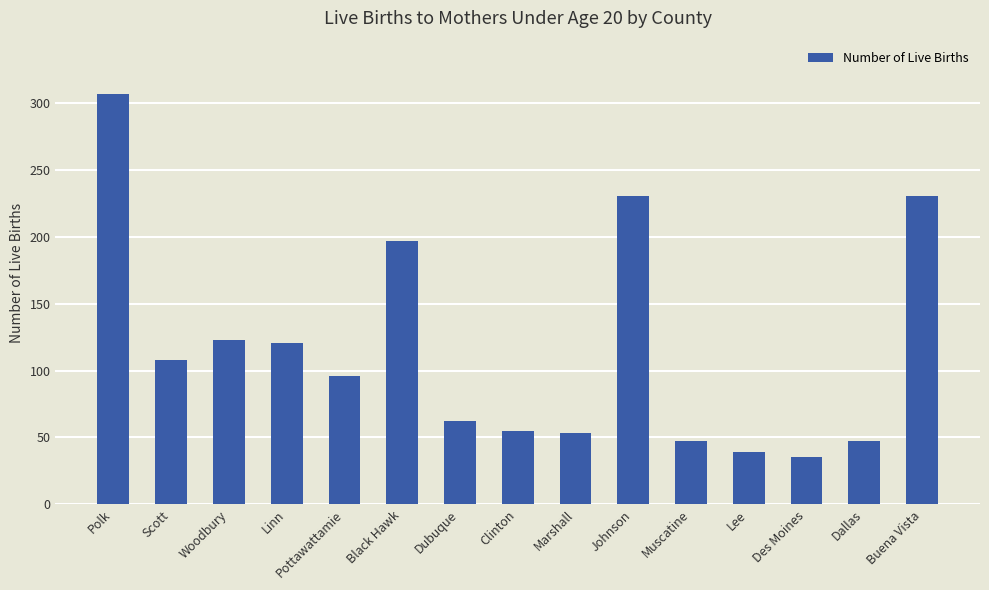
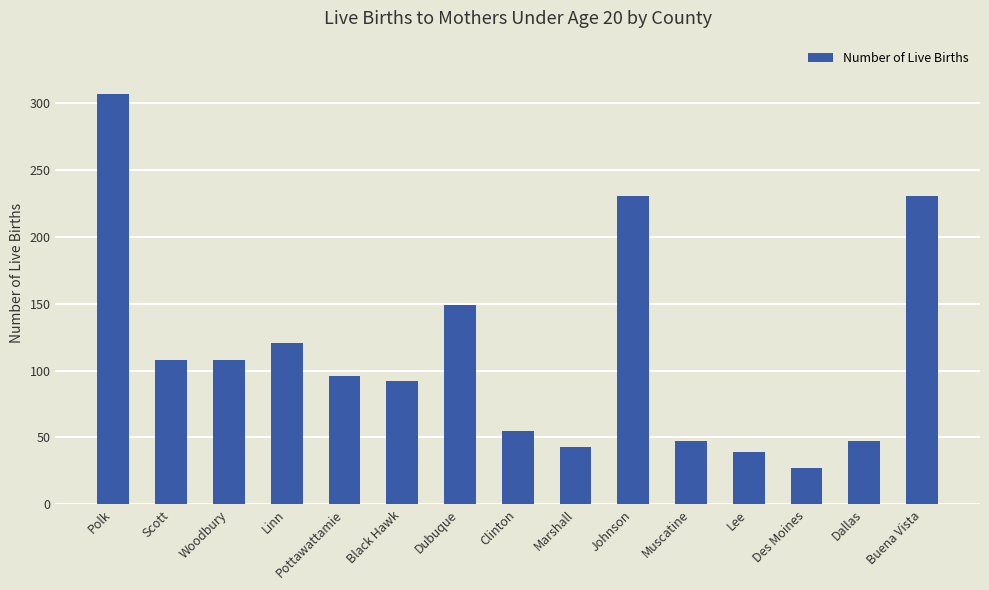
Woodbury: 123 -> 108
Black Hawk: 197 -> 92
Dubuque: 62 -> 149
Marshall: 53 -> 43
Des Moines: 35 -> 27
